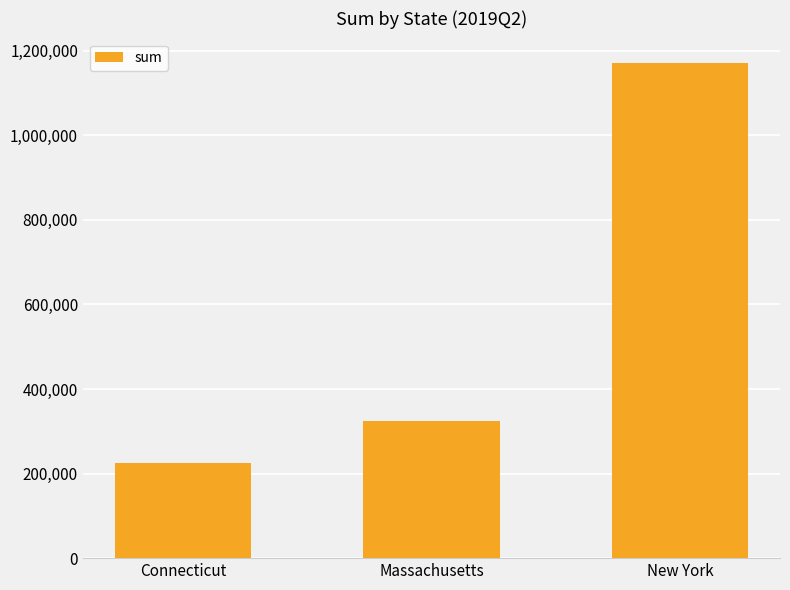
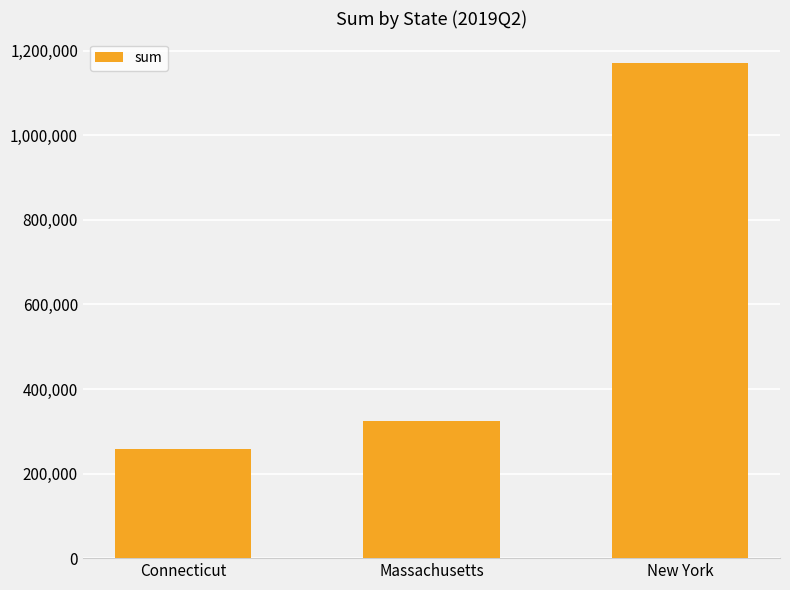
Connecticut: 230,000 -> 260,000
